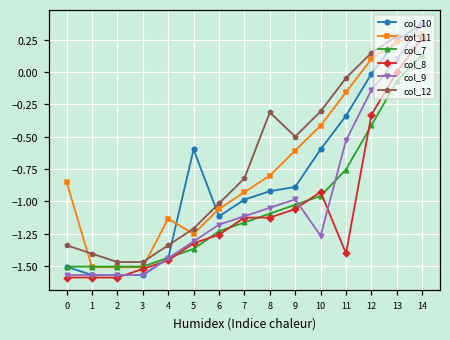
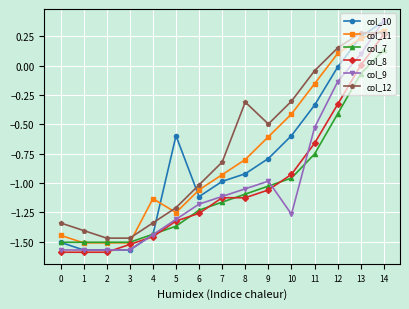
col_11, 0: -0.85 -> -1.45
col_10, 9: -0.89 -> -0.79
col_8, 11: -1.40 -> -0.66
